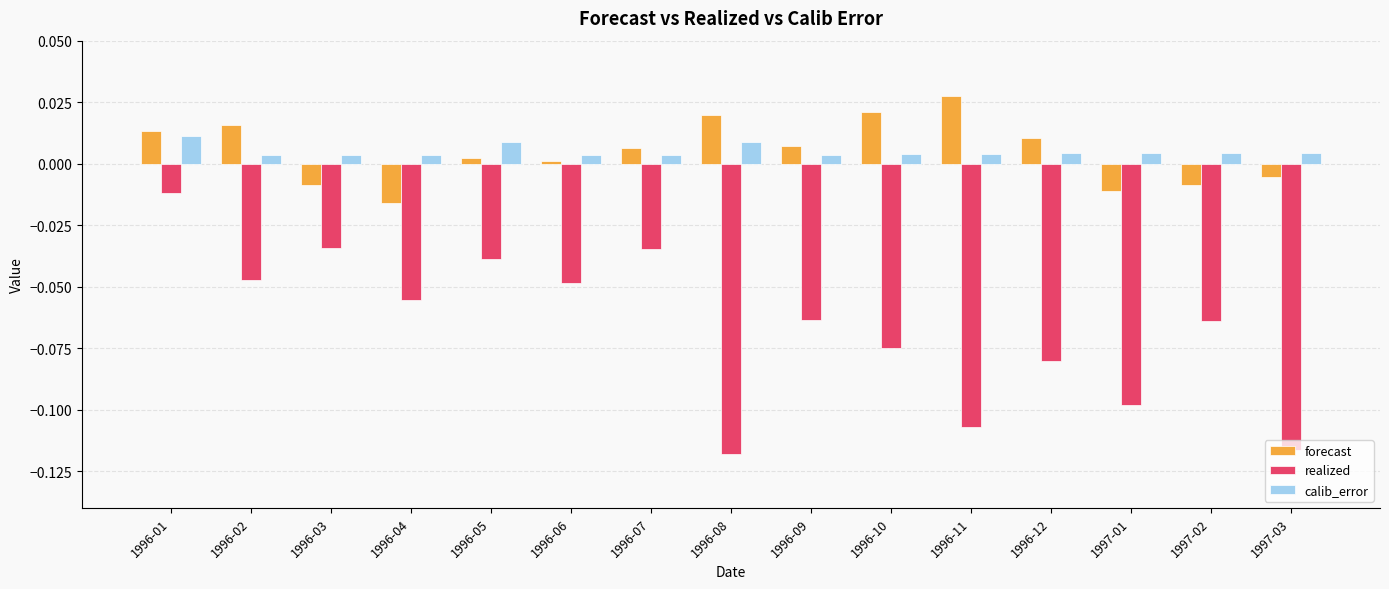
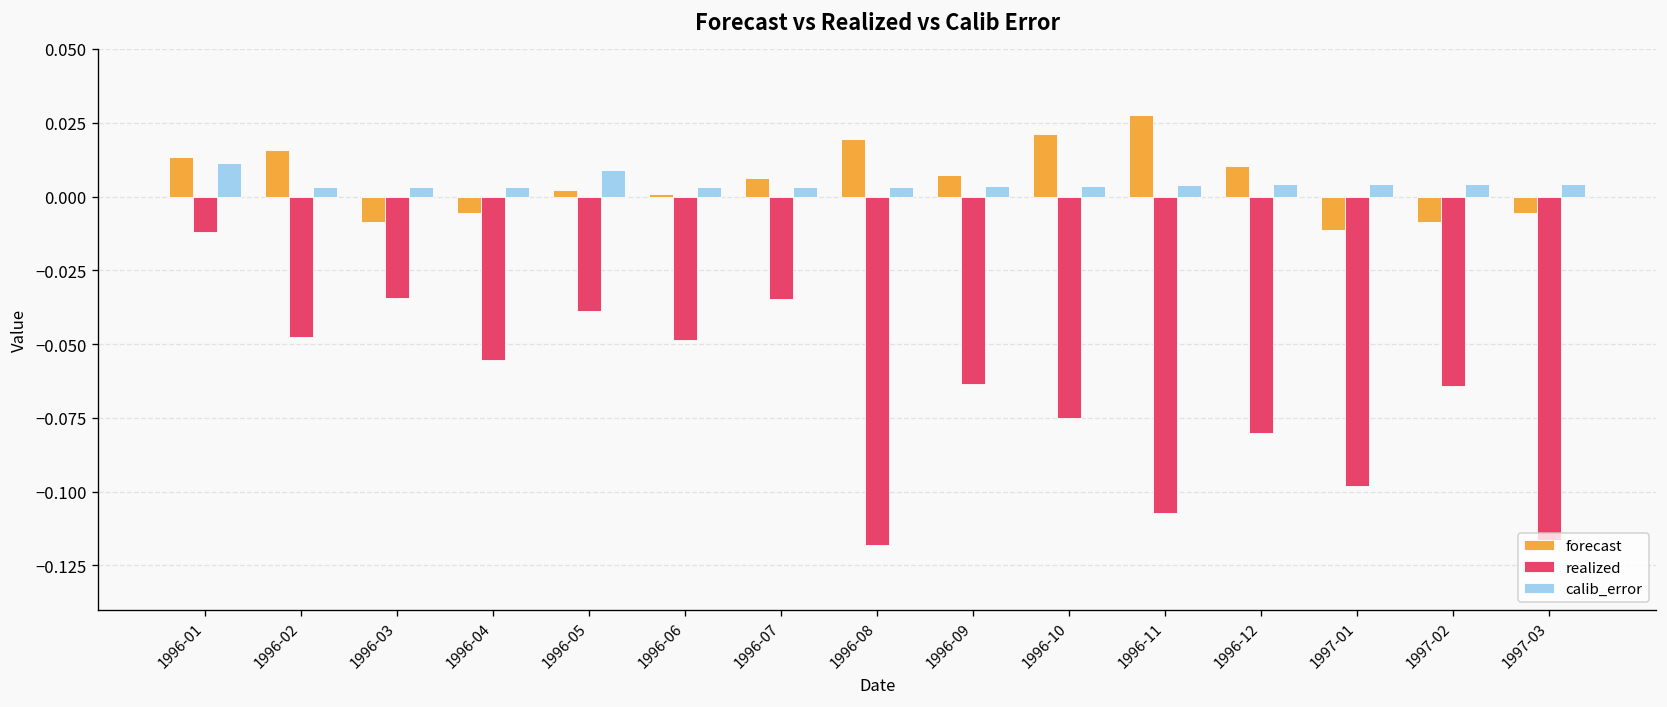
forecast, 1996-04: -0.016 -> -0.006
calib_error, 1996-08: 0.009 -> 0.003
